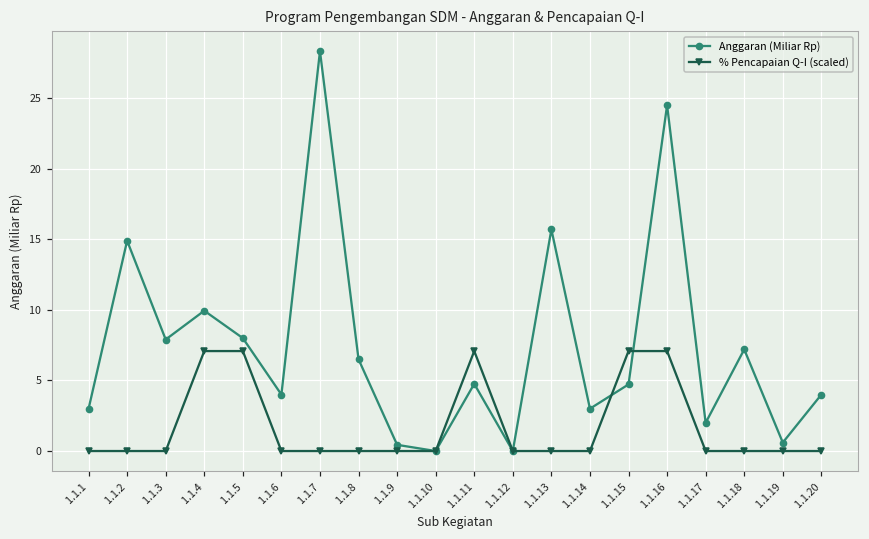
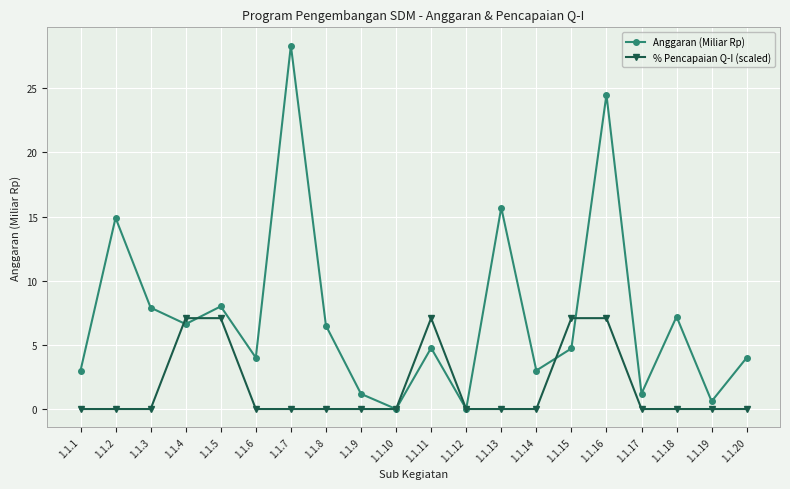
Anggaran (Miliar Rp), 1.1.4: 9.9 -> 6.6
Anggaran (Miliar Rp), 1.1.9: 0.4 -> 1.2
Anggaran (Miliar Rp), 1.1.17: 2.0 -> 1.2
